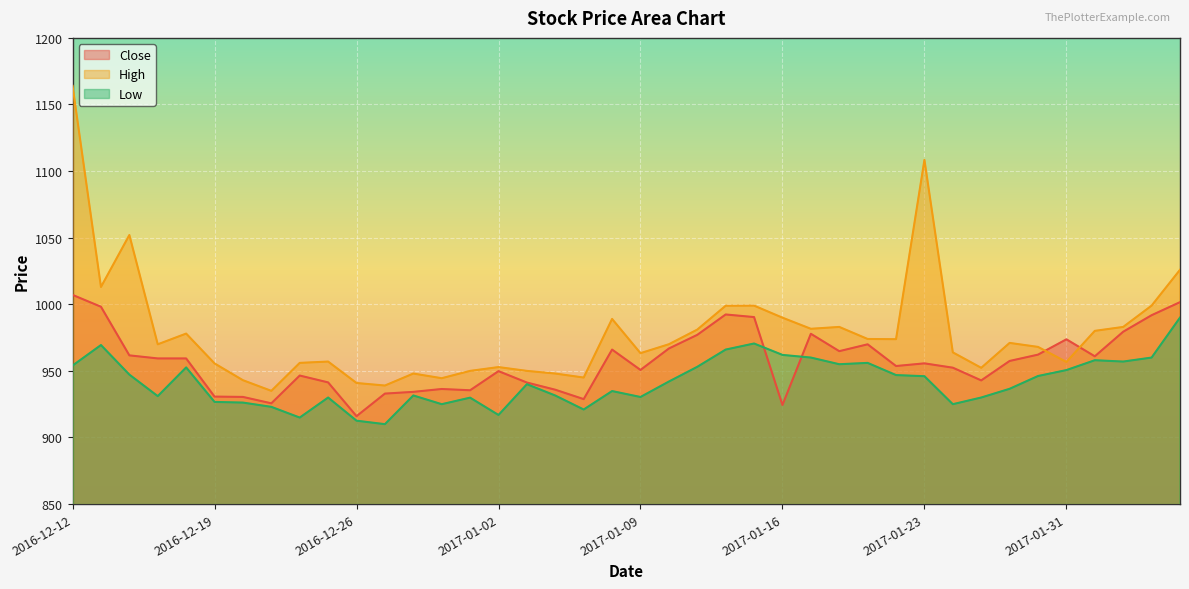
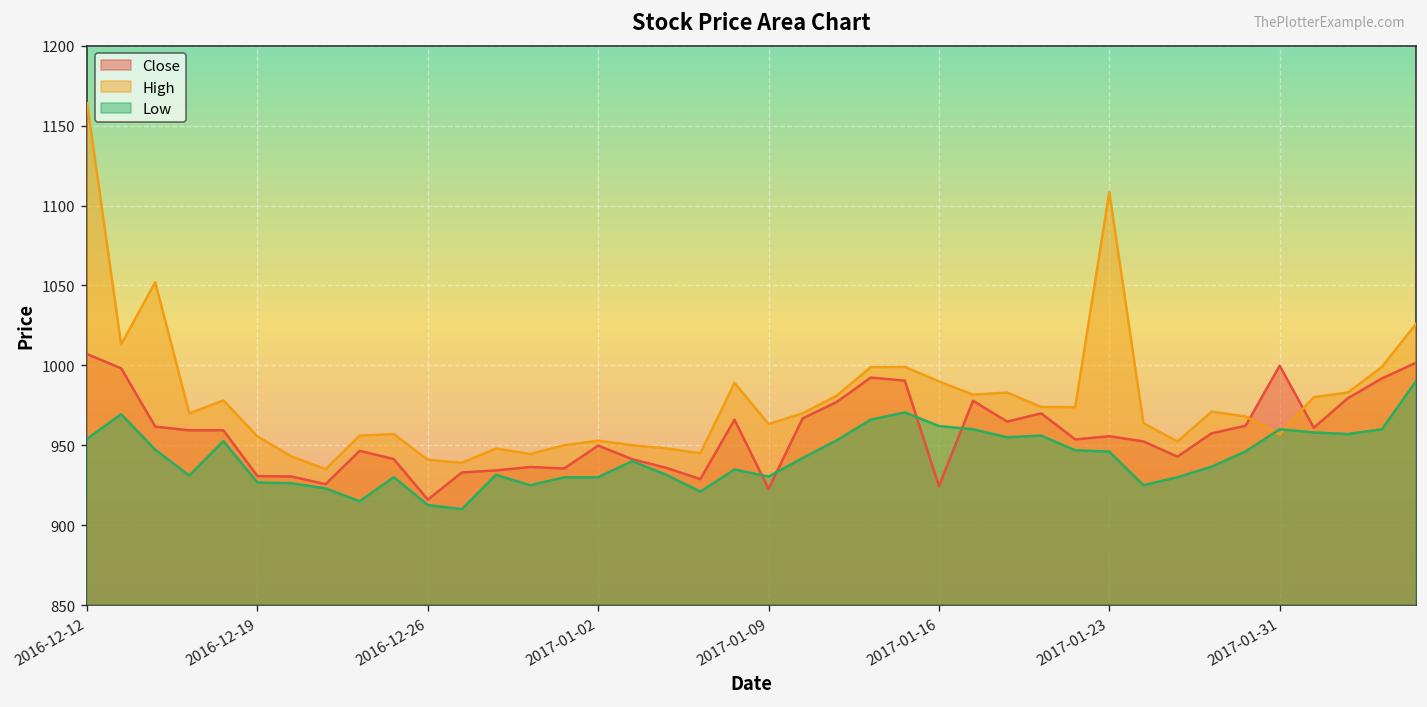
Low, 2017-01-02: 917 -> 930
Close, 2017-01-09: 951 -> 923
Close, 2017-01-31: 974 -> 1000
Low, 2017-01-31: 951 -> 960
